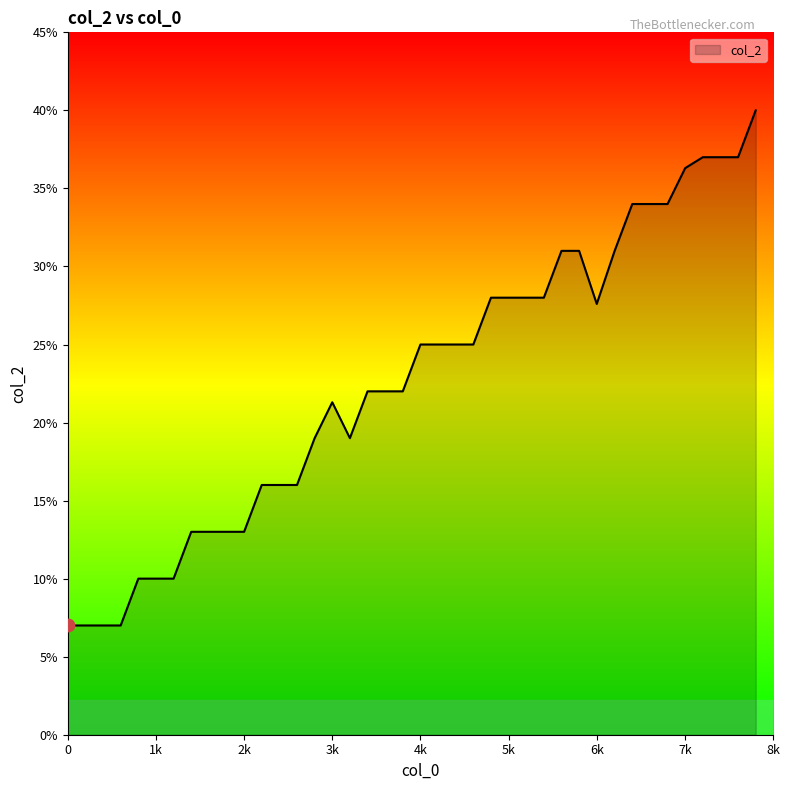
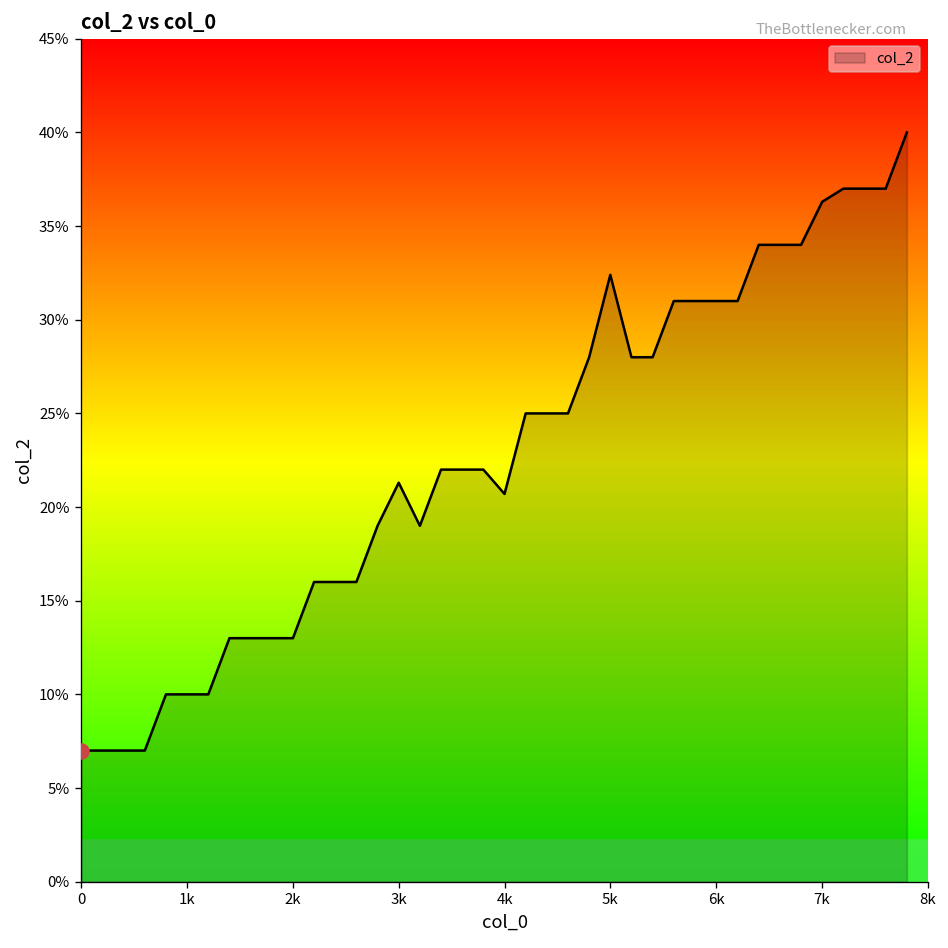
col_2, 4k: 25.0% -> 20.7%
col_2, 5k: 28.0% -> 32.4%
col_2, 6k: 27.6% -> 31.0%
